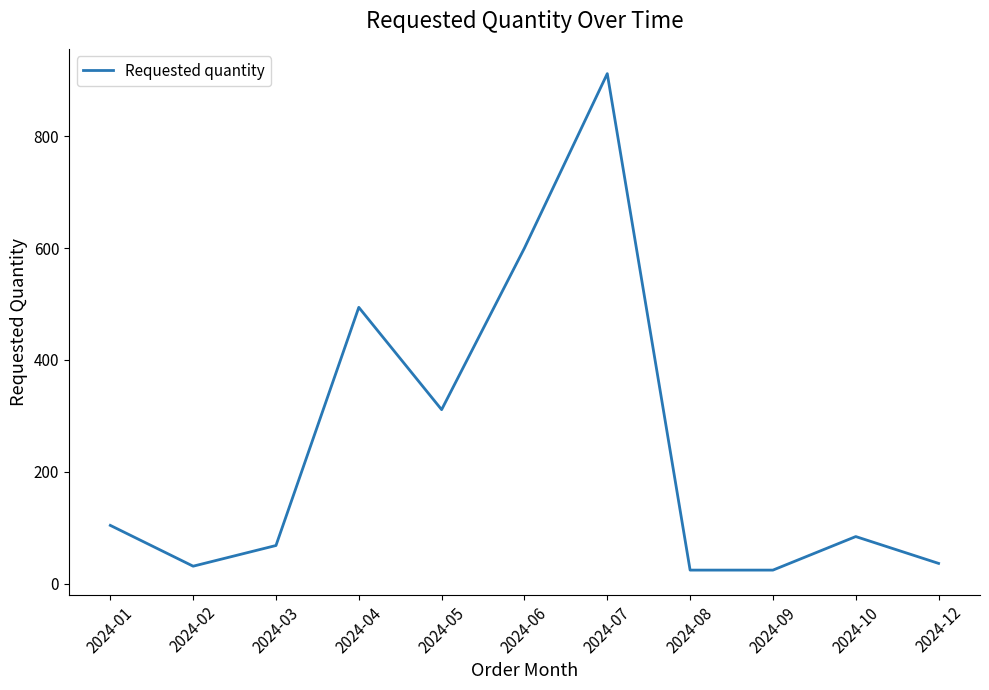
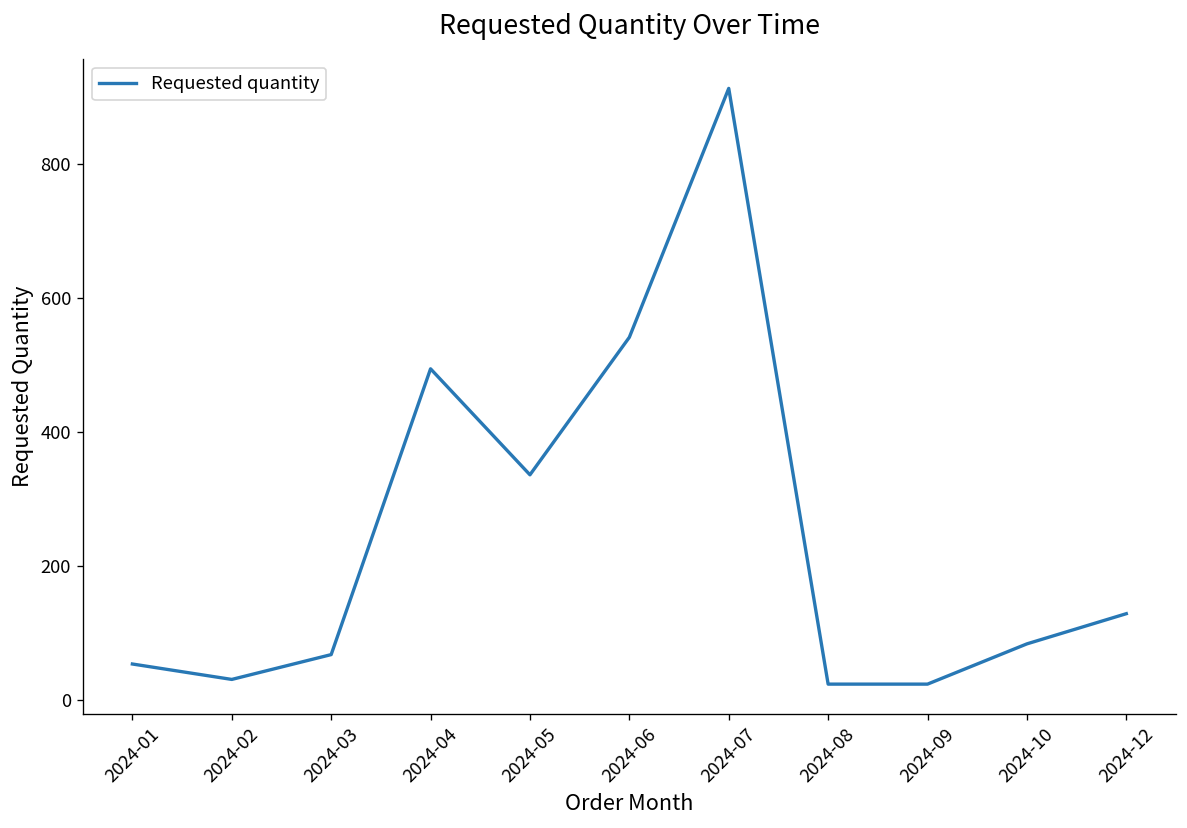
2024-01: 100 -> 50
2024-05: 310 -> 340
2024-06: 600 -> 540
2024-12: 40 -> 130
